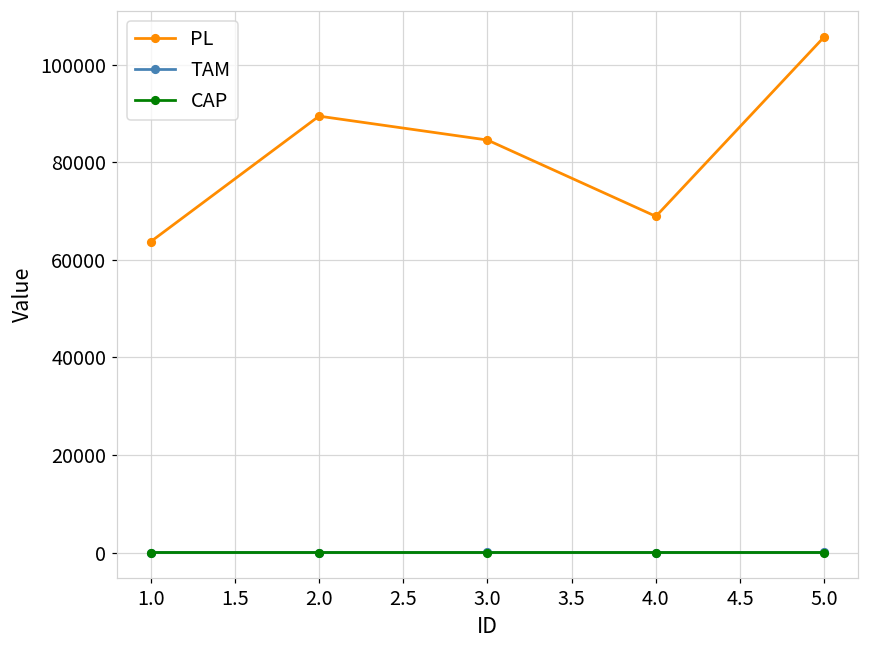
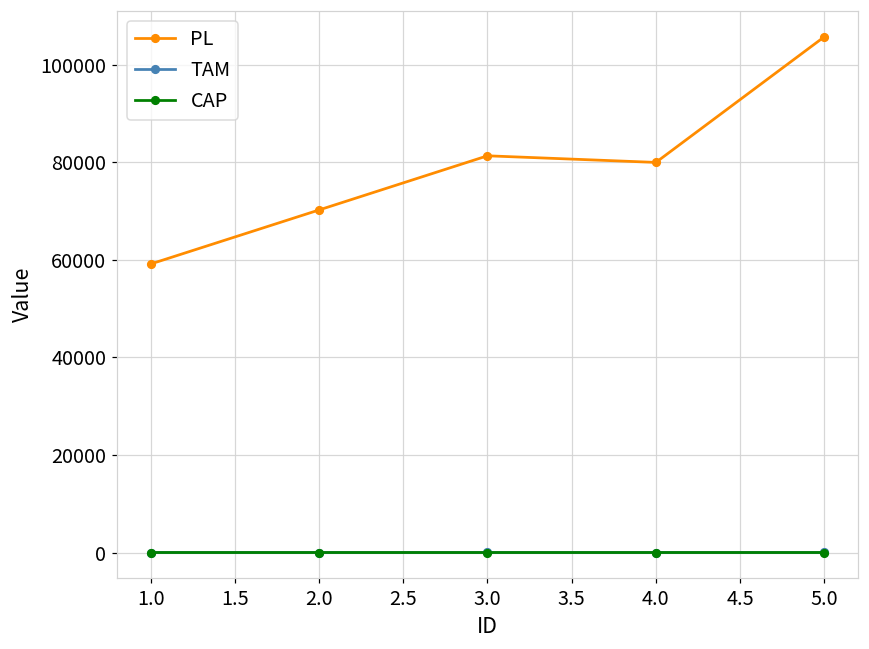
PL, 1.0: 64000 -> 59000
PL, 2.0: 89000 -> 70000
PL, 3.0: 85000 -> 81000
PL, 4.0: 69000 -> 80000
